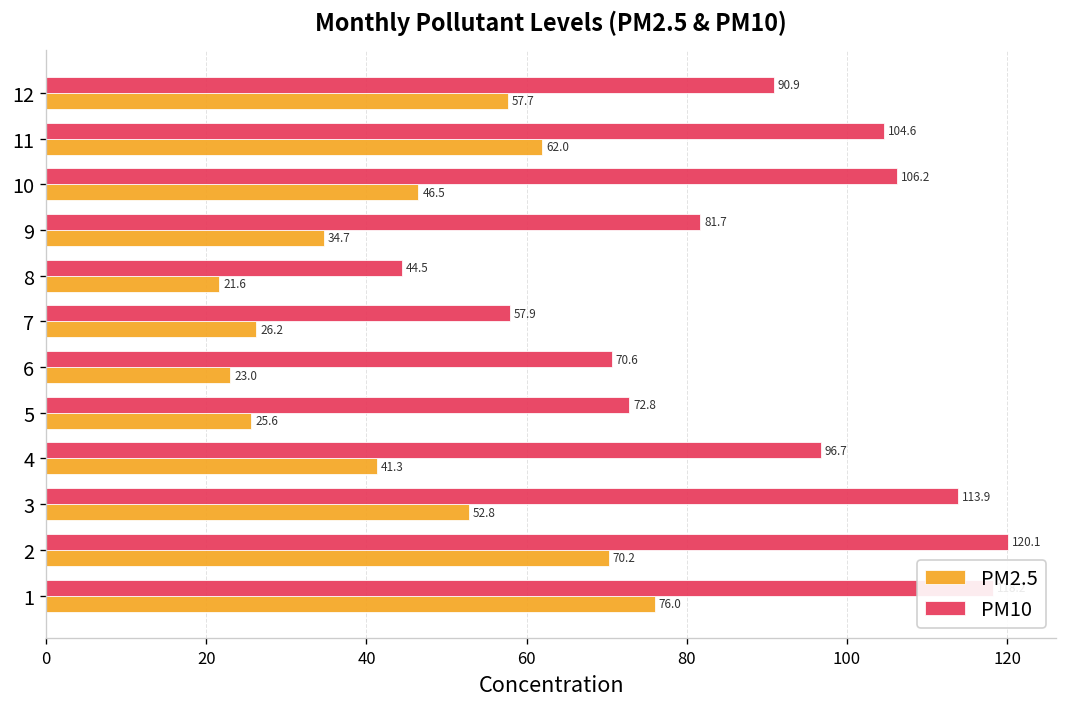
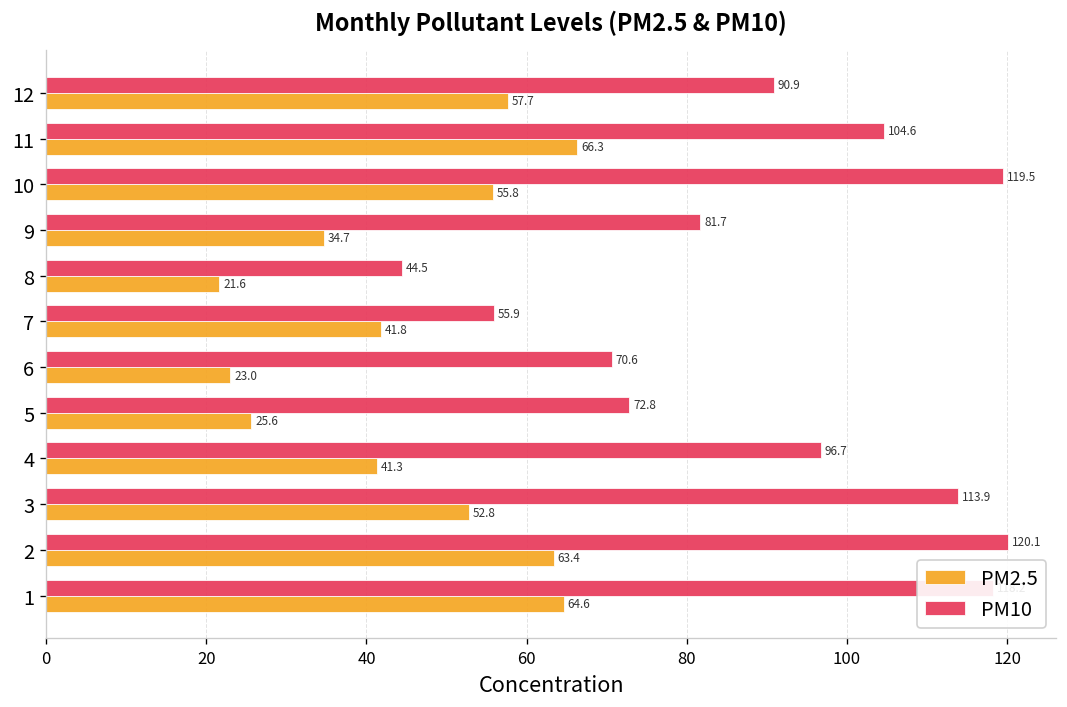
PM2.5, 11: 62.0 -> 66.3
PM10, 10: 106.2 -> 119.5
PM2.5, 10: 46.5 -> 55.8
PM10, 7: 57.9 -> 55.9
PM2.5, 7: 26.2 -> 41.8
PM2.5, 2: 70.2 -> 63.4
PM2.5, 1: 76.0 -> 64.6
